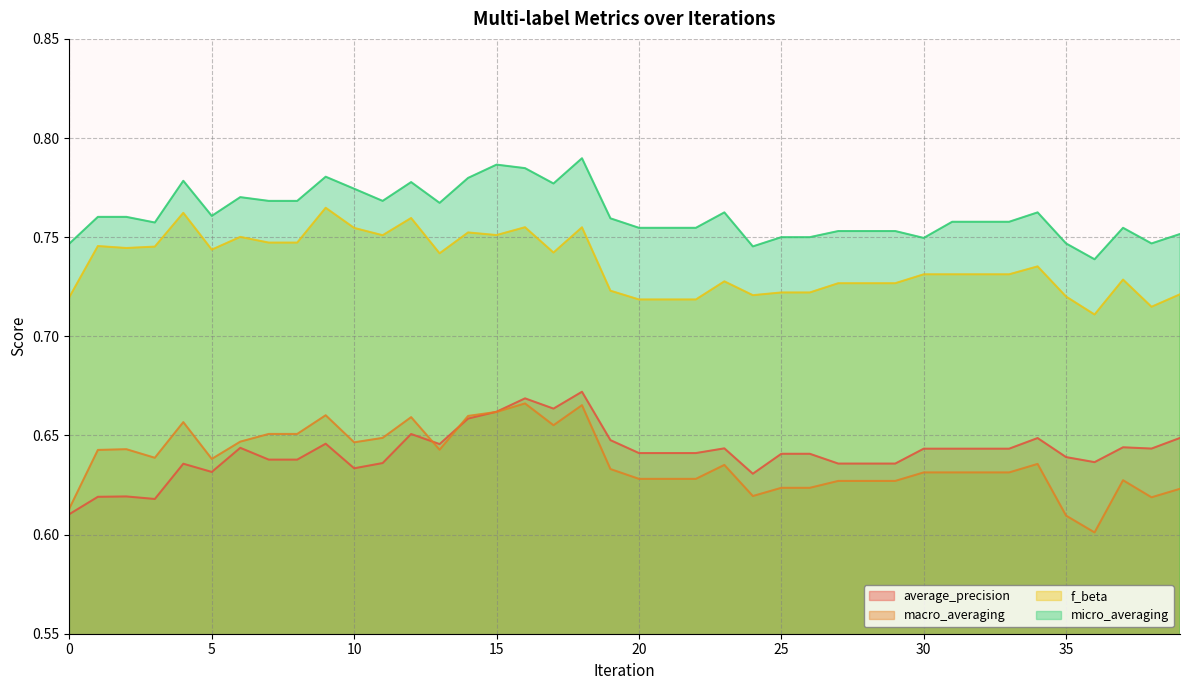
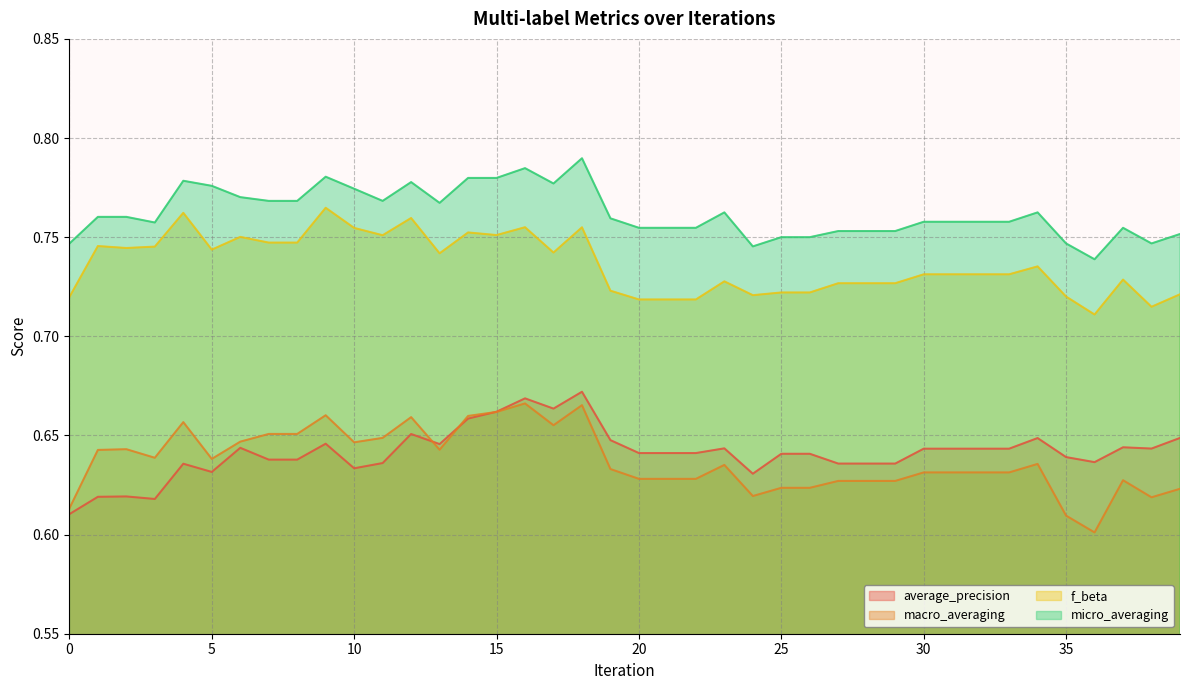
micro_averaging, 5: 0.761 -> 0.776
micro_averaging, 15: 0.787 -> 0.780
micro_averaging, 30: 0.750 -> 0.758
